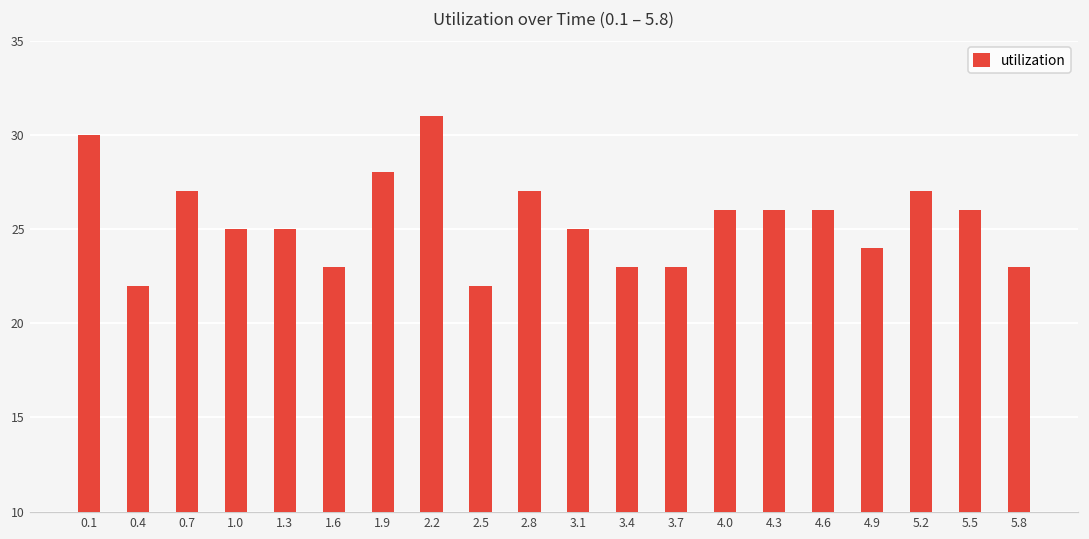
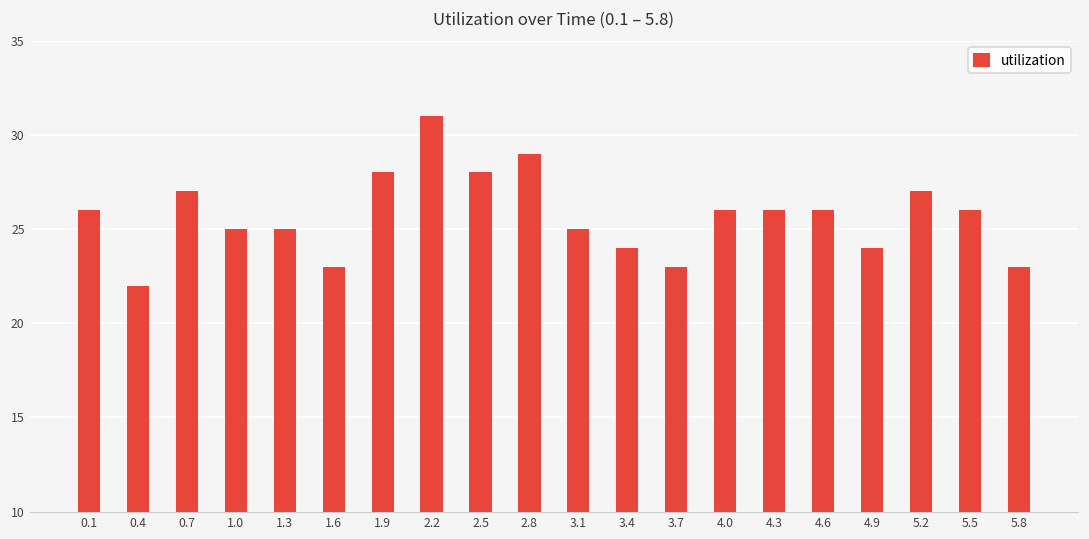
0.1: 30 -> 26
2.5: 22 -> 28
2.8: 27 -> 29
3.4: 23 -> 24
